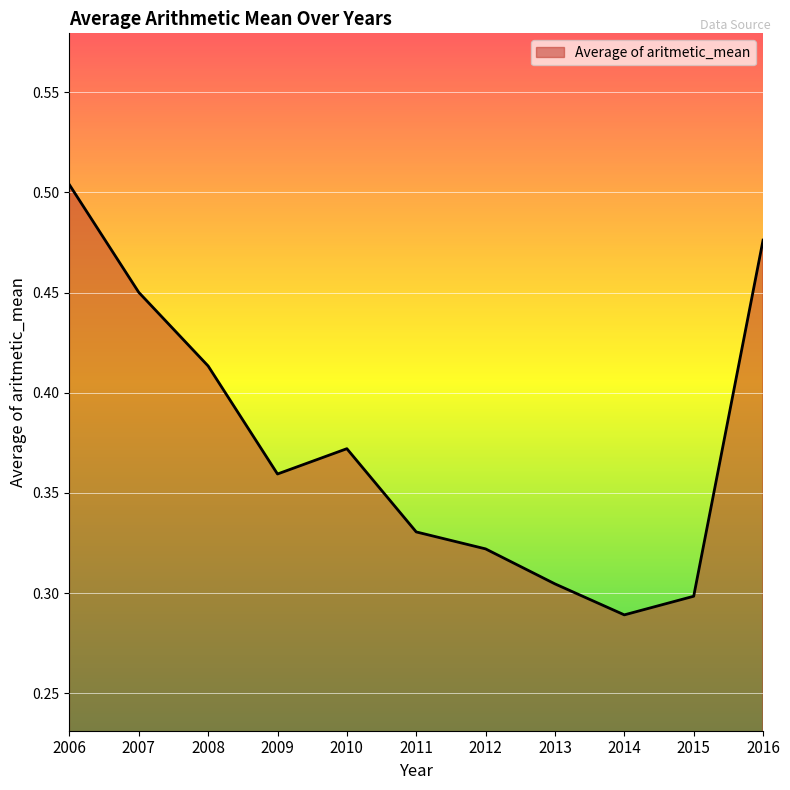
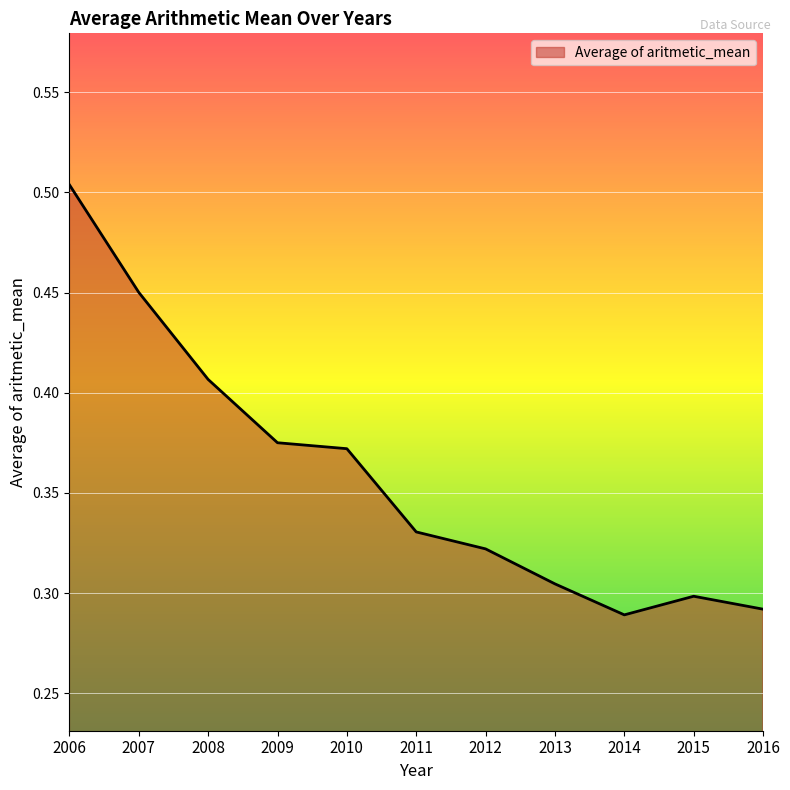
2008: 0.413 -> 0.407
2009: 0.359 -> 0.375
2016: 0.476 -> 0.292
